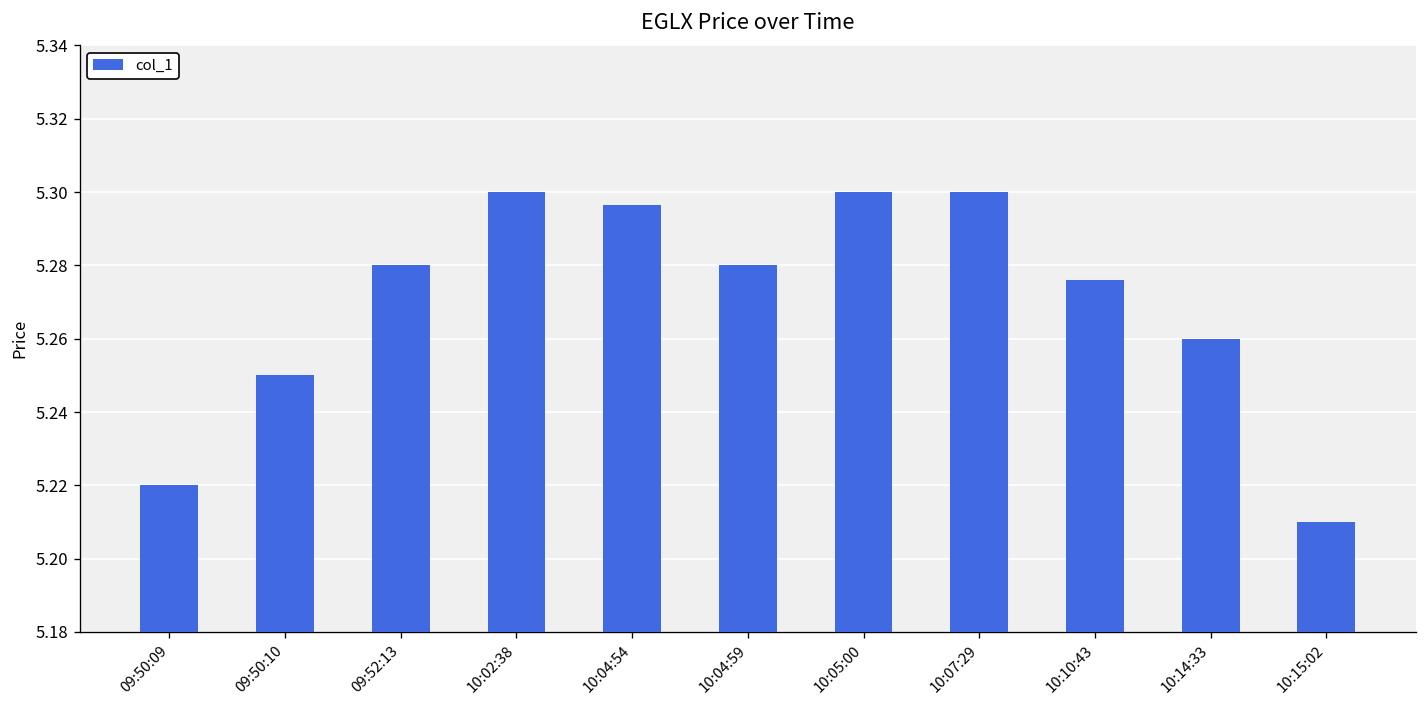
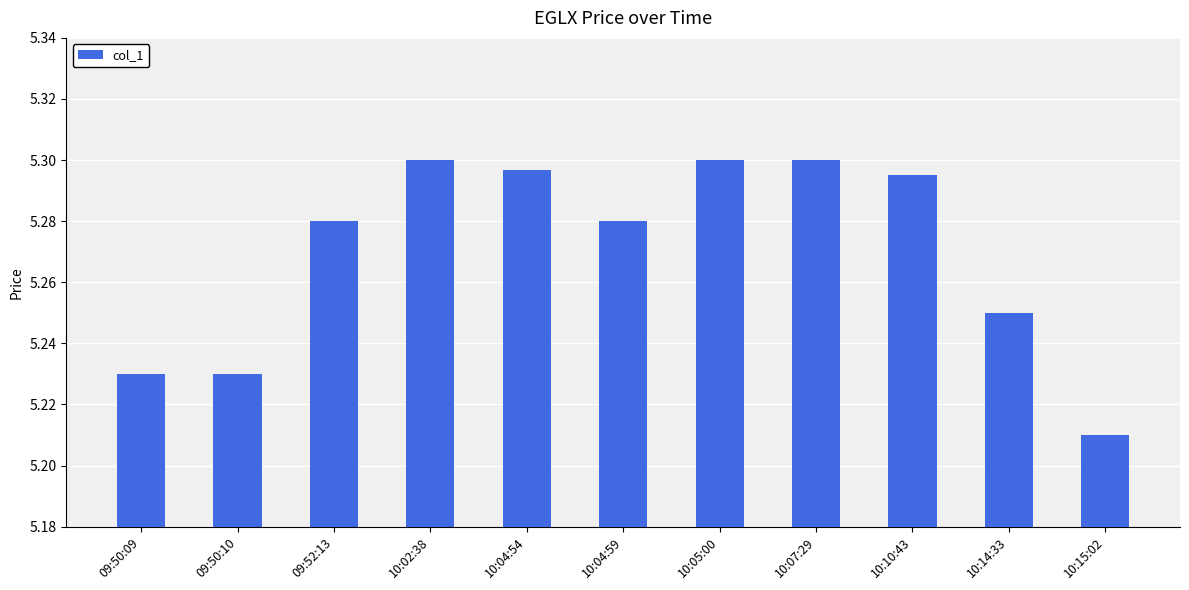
09:50:09: 5.22 -> 5.23
09:50:10: 5.25 -> 5.23
10:10:43: 5.276 -> 5.295
10:14:33: 5.26 -> 5.25
